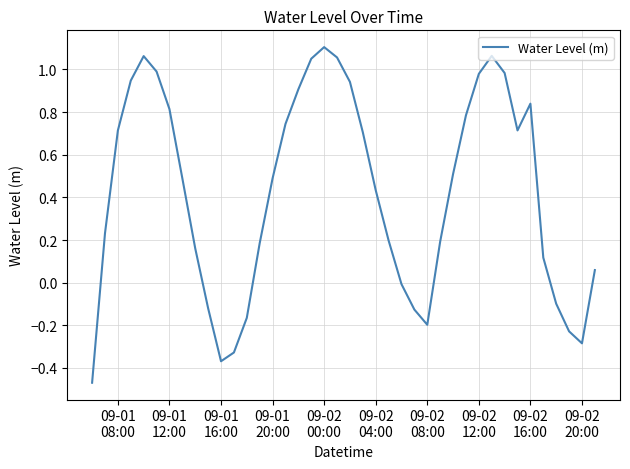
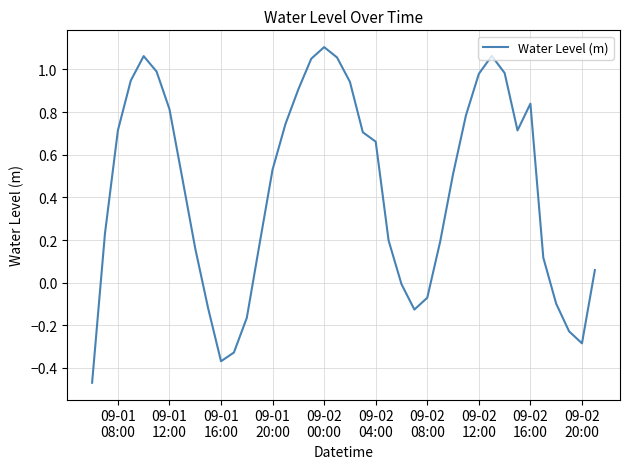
09-01 20:00: 0.49 -> 0.53
09-02 04:00: 0.43 -> 0.66
09-02 08:00: -0.20 -> -0.07
